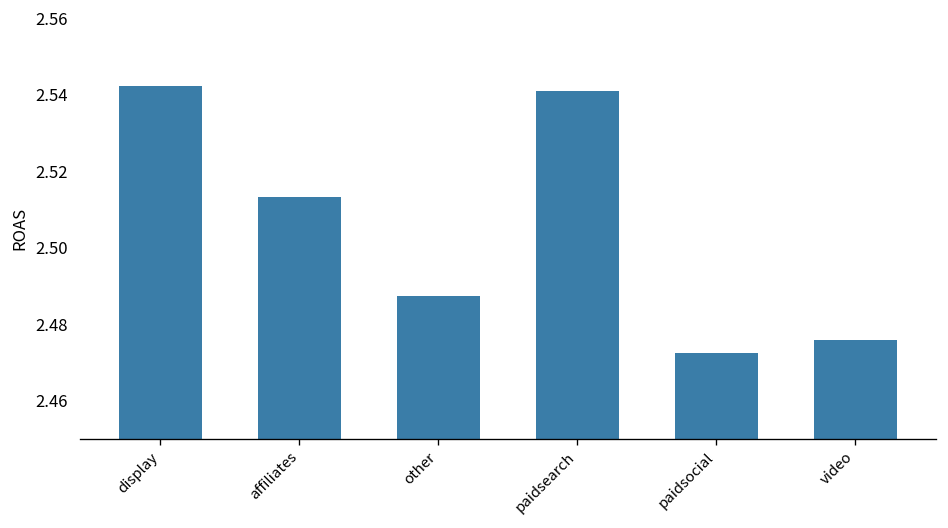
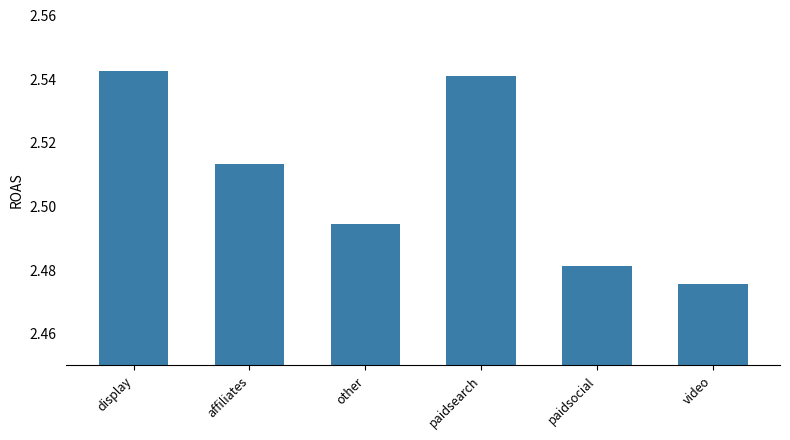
other: 2.487 -> 2.495
paidsocial: 2.473 -> 2.481
